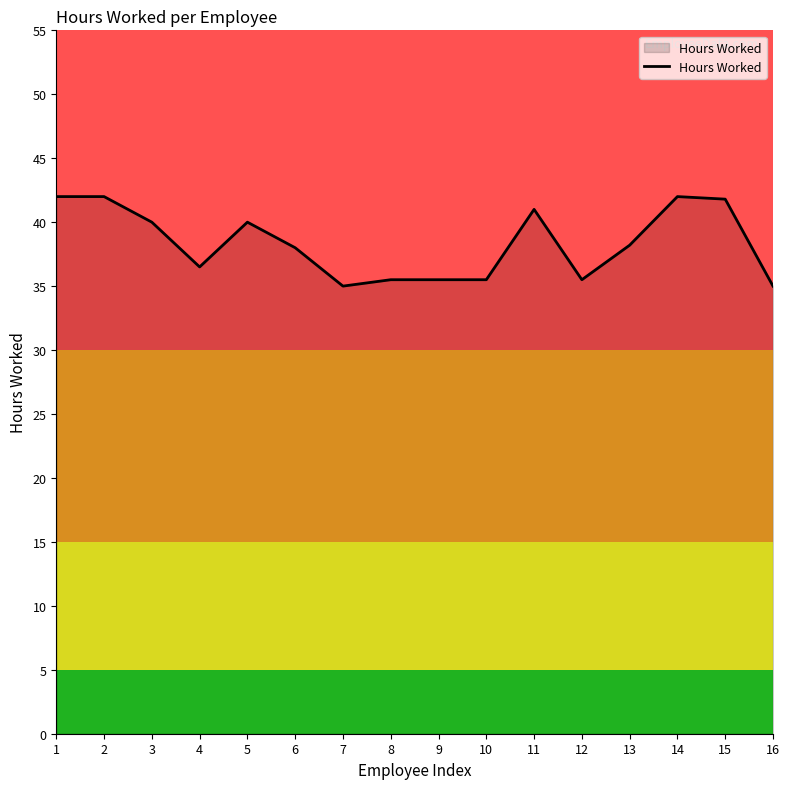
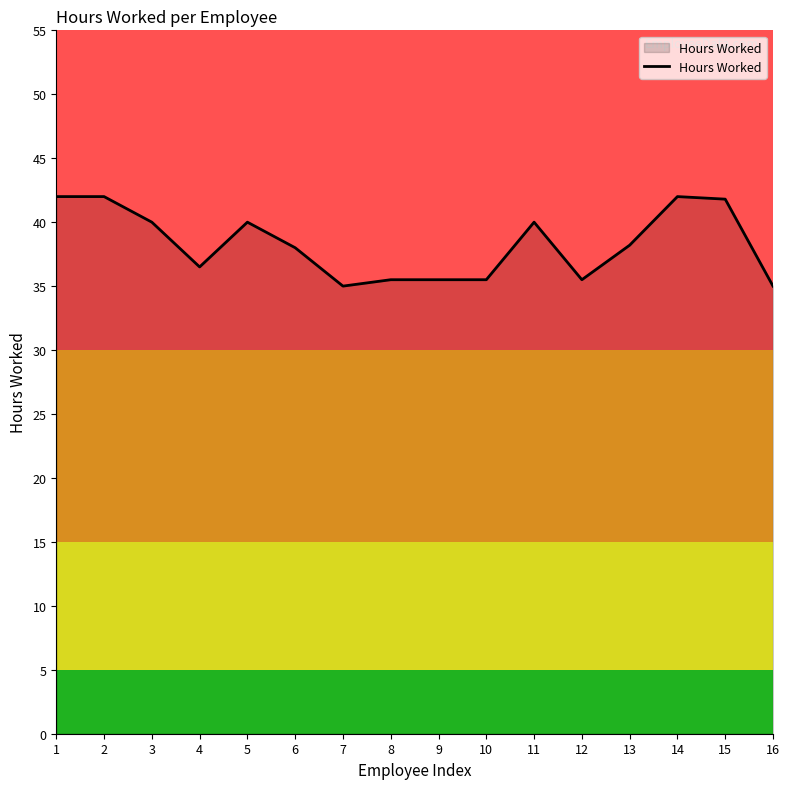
11: 41 -> 40
